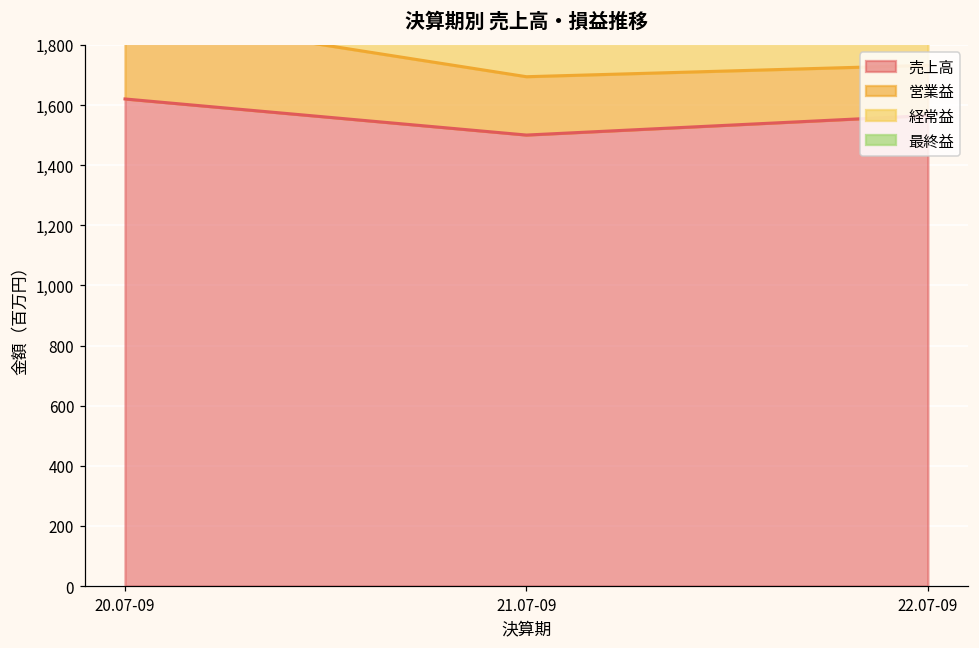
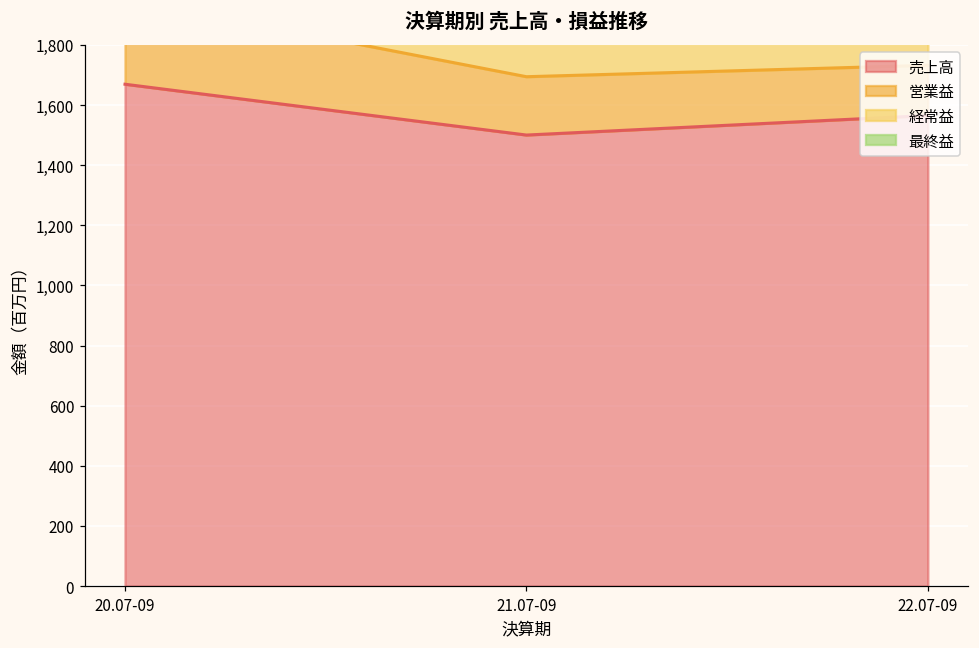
売上高, 20.07-09: 1,620 -> 1,670
